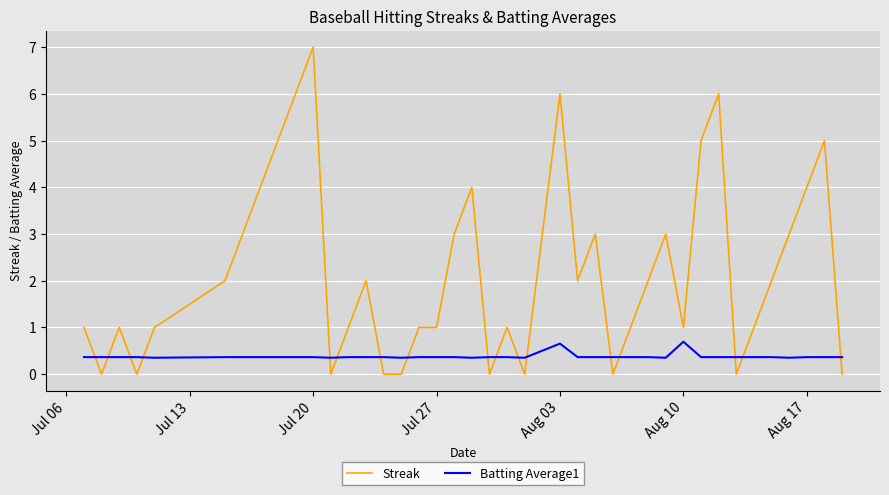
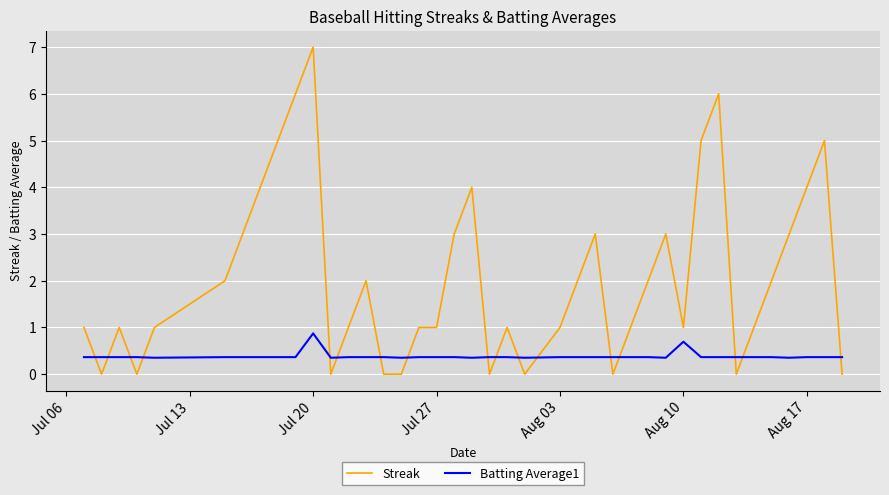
Batting Average1, Jul 20: 0.4 -> 0.9
Streak, Aug 03: 6 -> 1
Batting Average1, Aug 03: 0.7 -> 0.4
